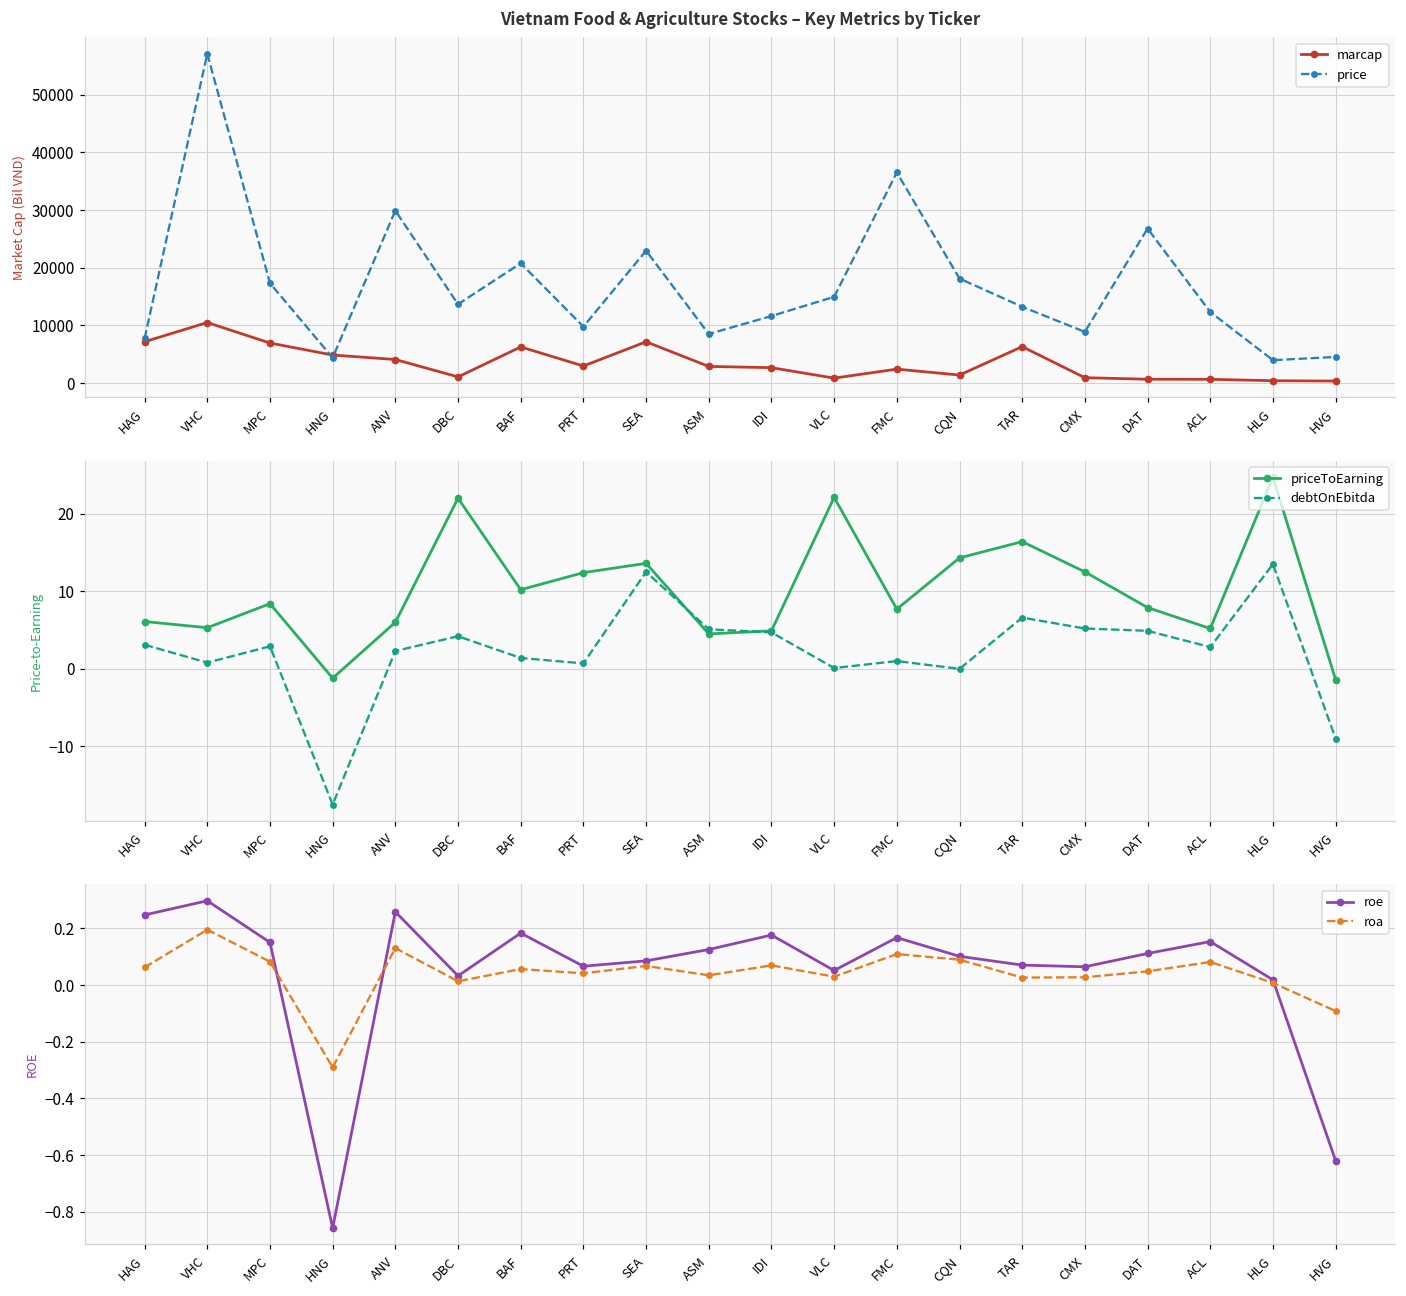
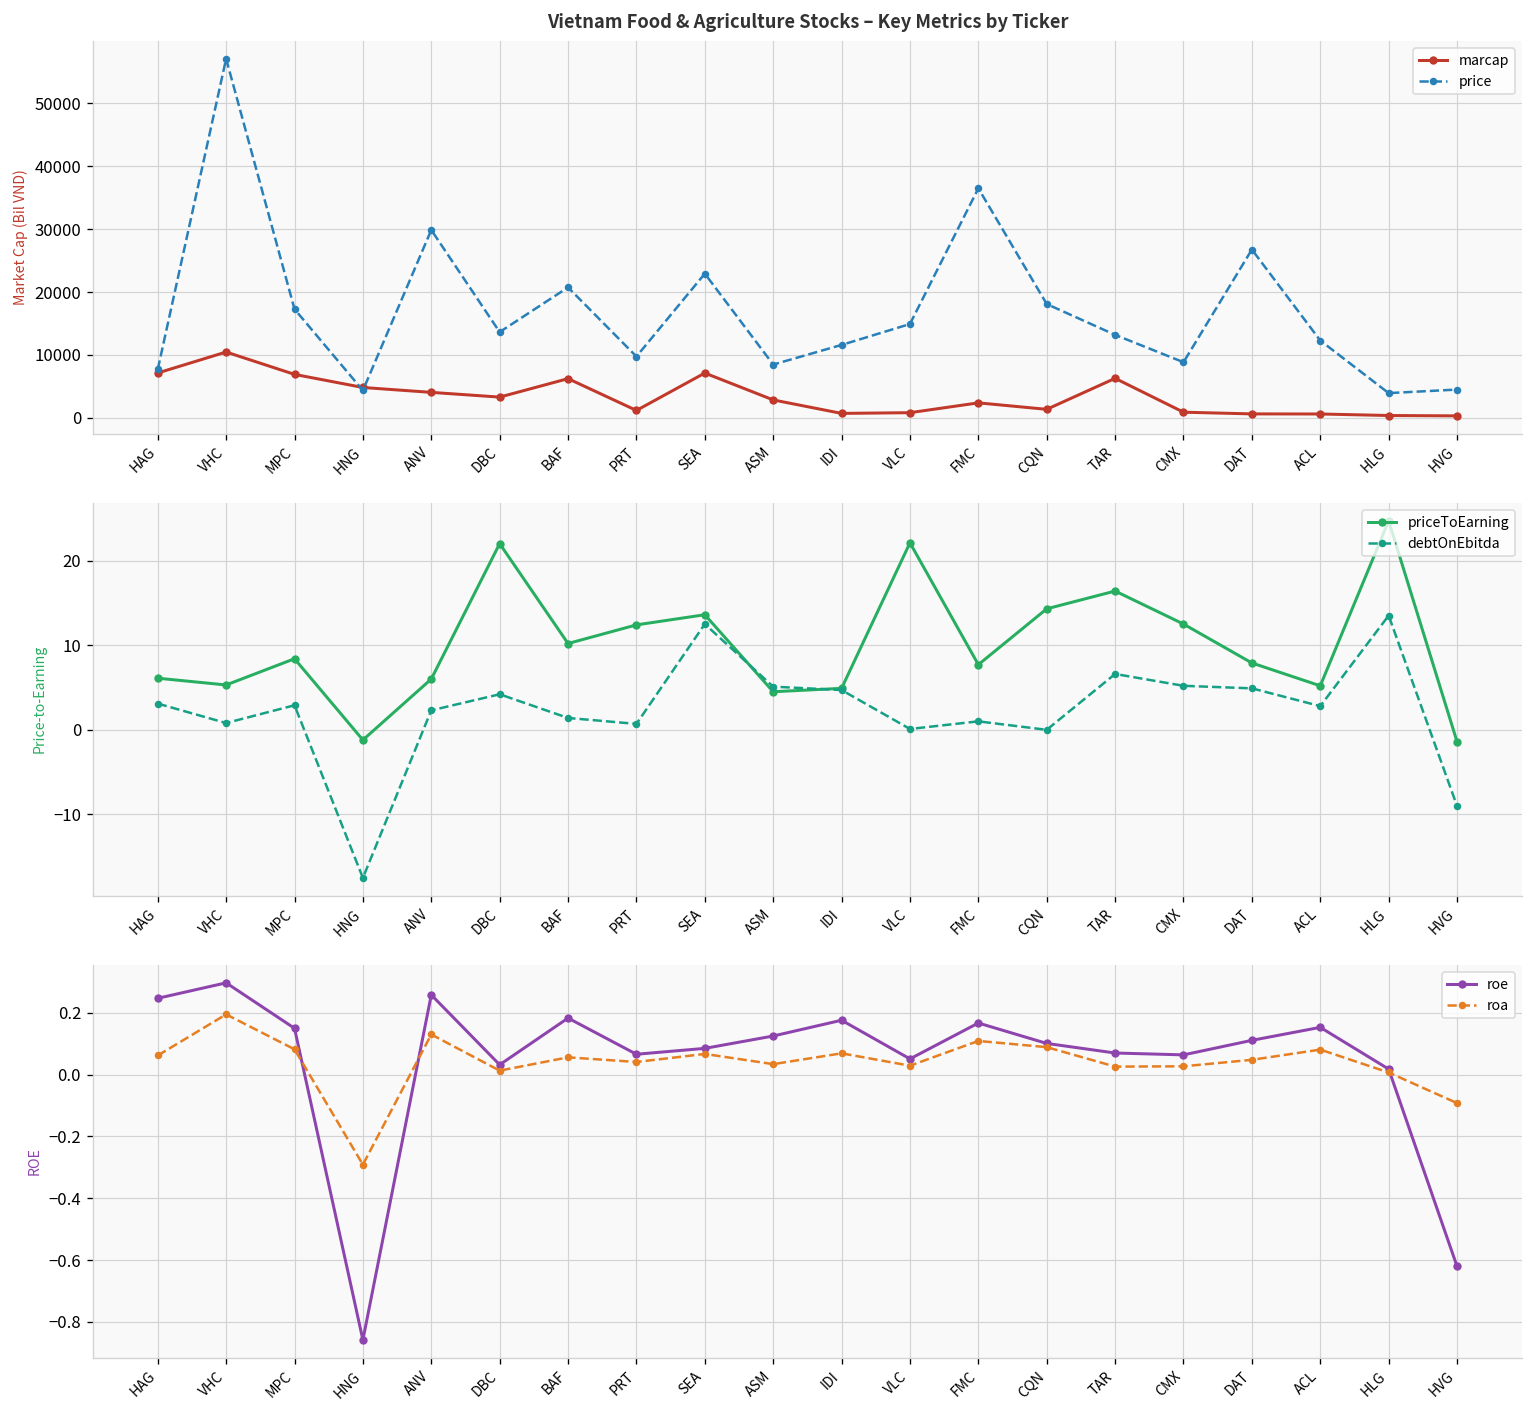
Vietnam Food & Agriculture Stocks – Key Metrics by Ticker, marcap, DBC: 1000 -> 3000
Vietnam Food & Agriculture Stocks – Key Metrics by Ticker, marcap, PRT: 3000 -> 1000
Vietnam Food & Agriculture Stocks – Key Metrics by Ticker, marcap, IDI: 3000 -> 1000
